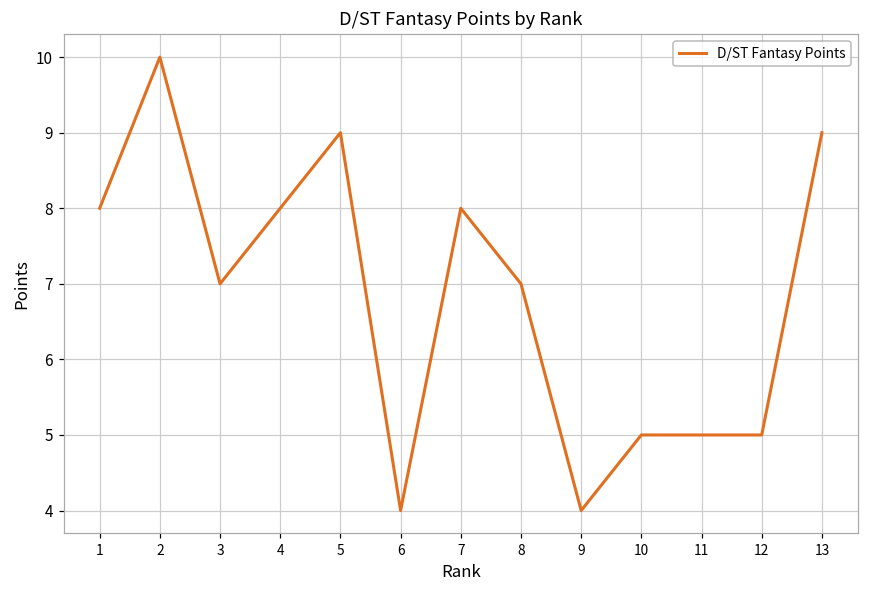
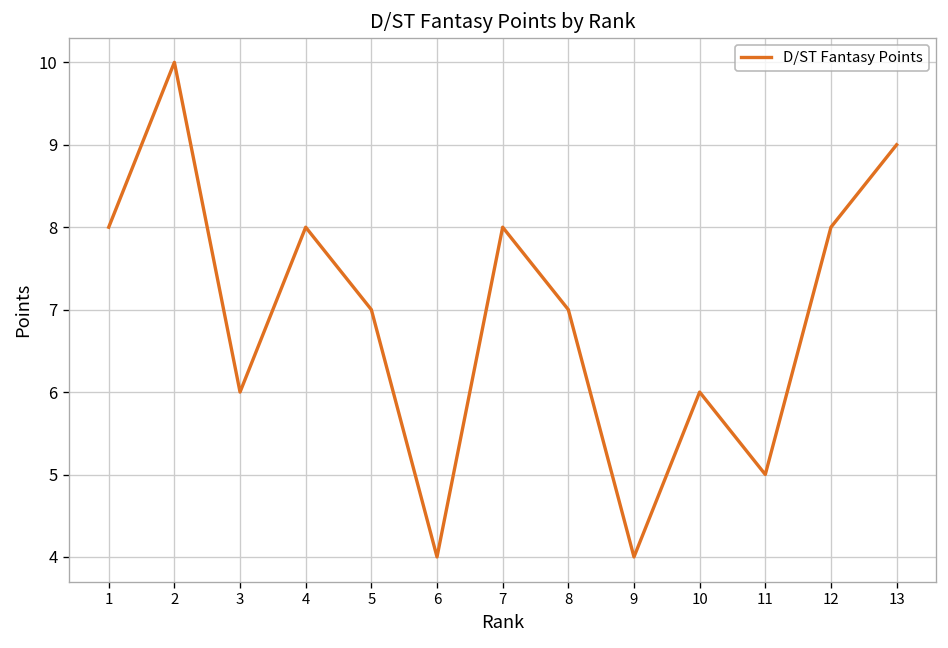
3: 7 -> 6
5: 9 -> 7
10: 5 -> 6
12: 5 -> 8
